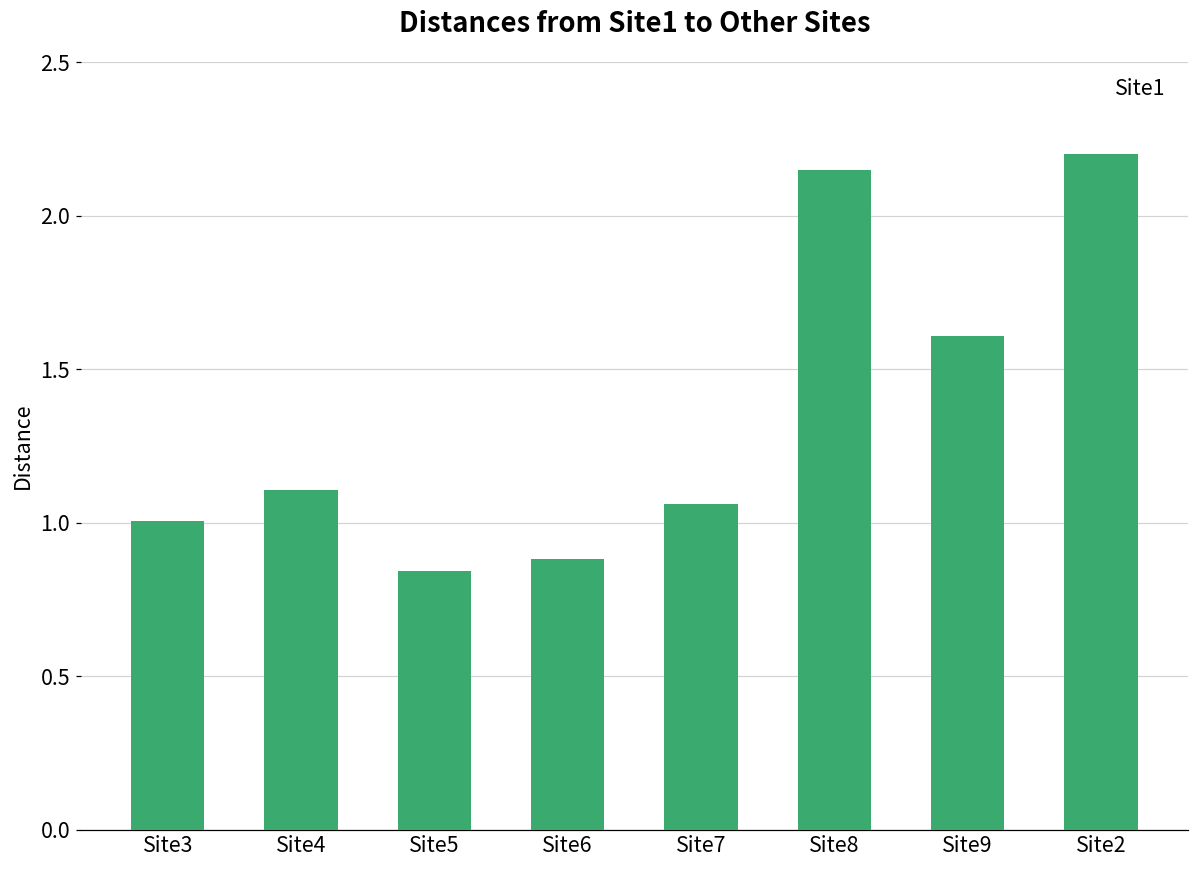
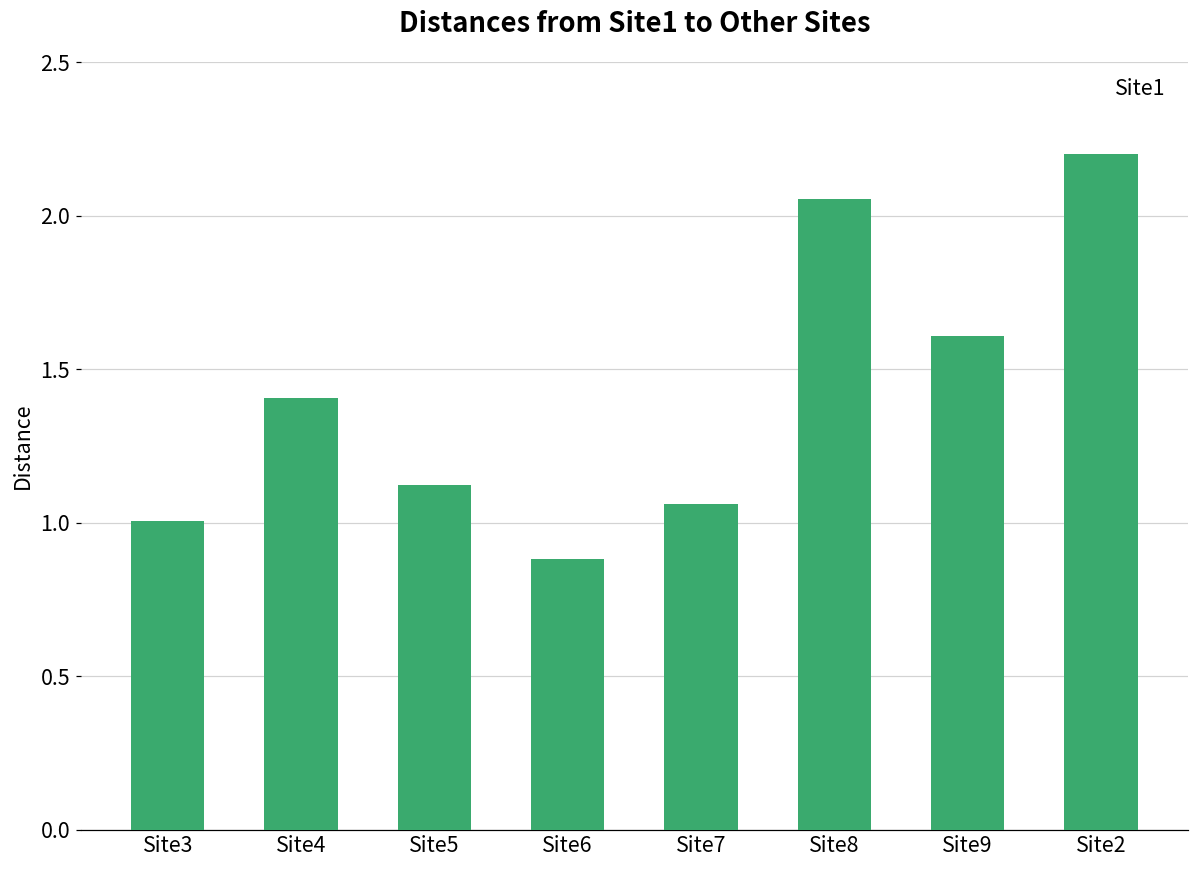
Site4: 1.11 -> 1.41
Site5: 0.84 -> 1.12
Site8: 2.15 -> 2.06
